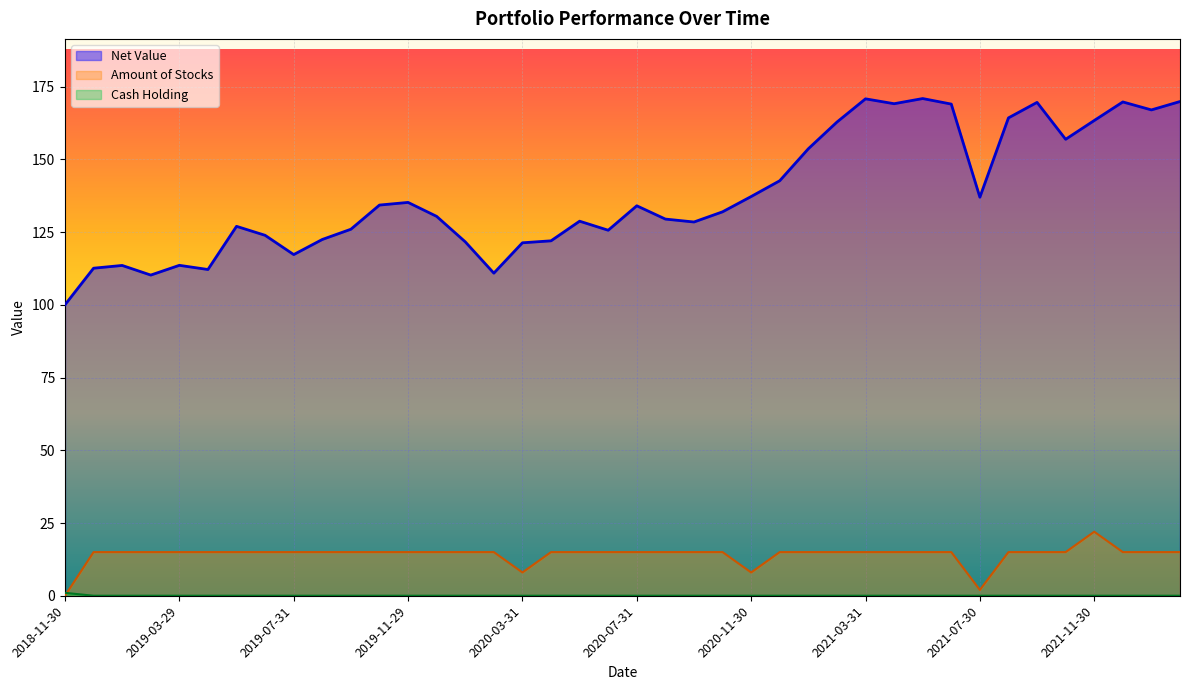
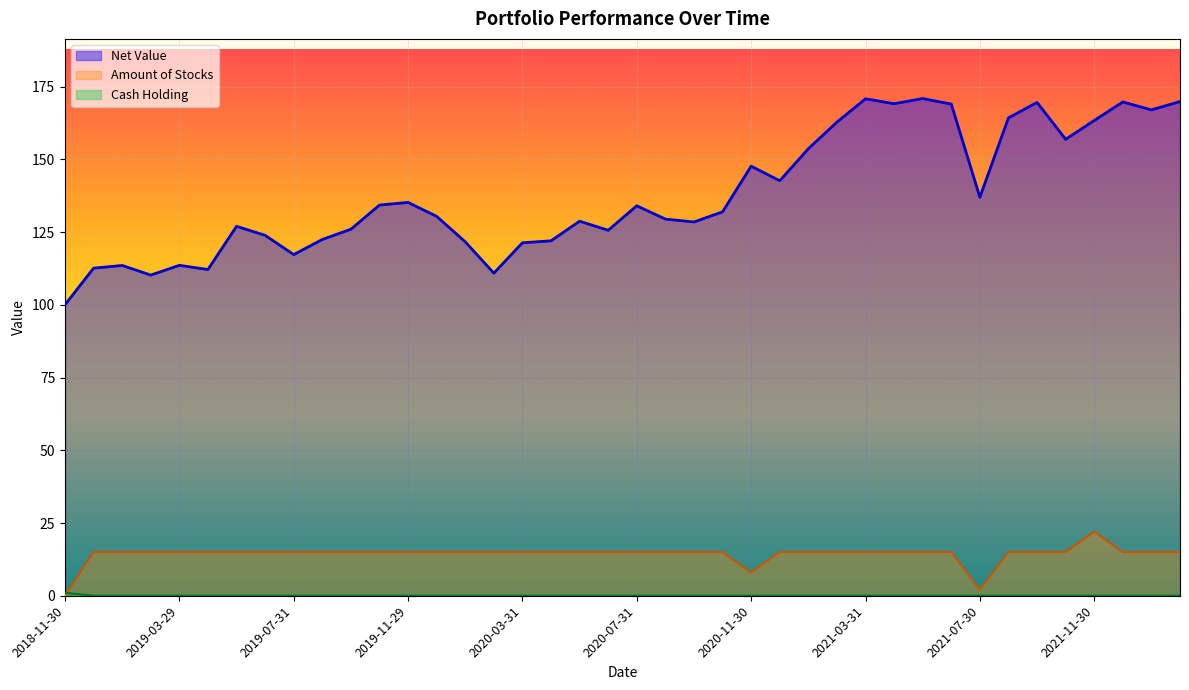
Amount of Stocks, 2020-03-31: 8 -> 15
Net Value, 2020-11-30: 137 -> 148
